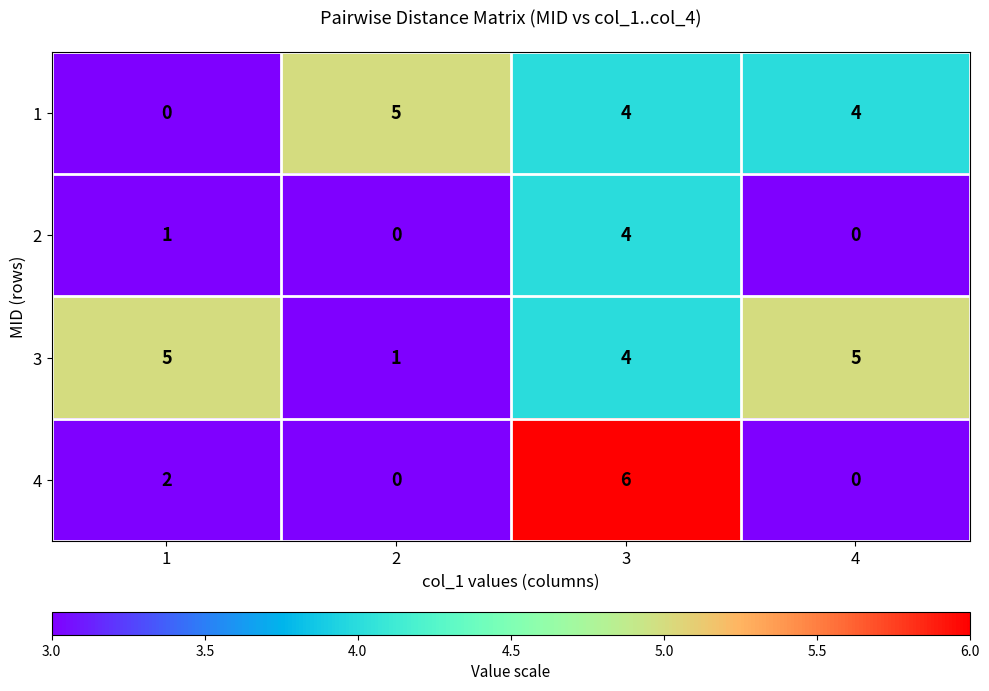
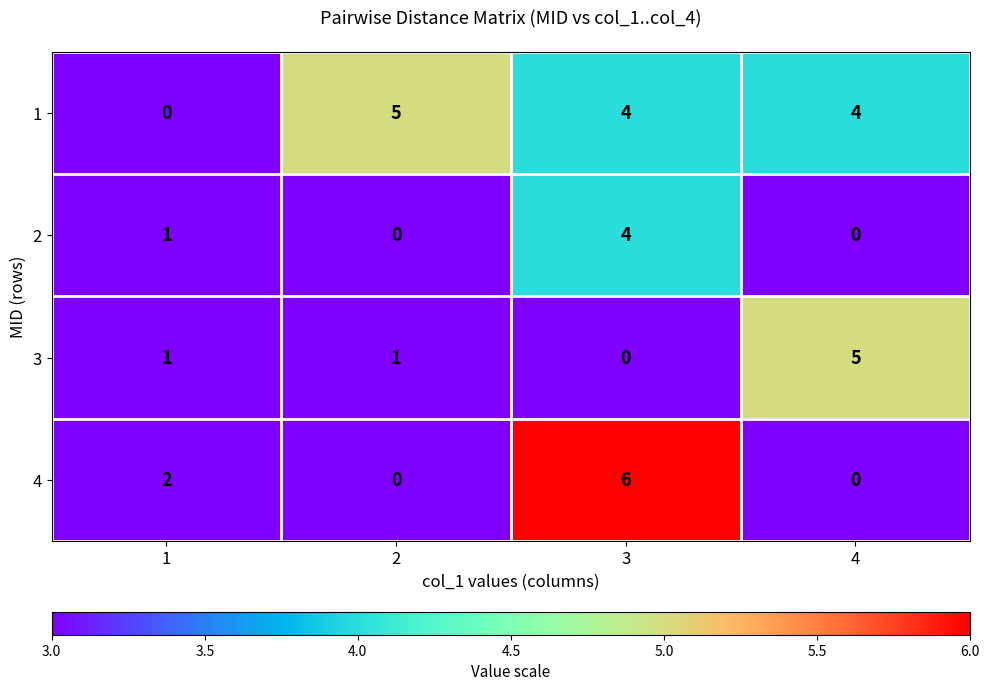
3, 1: 5 -> 1
3, 3: 4 -> 0
